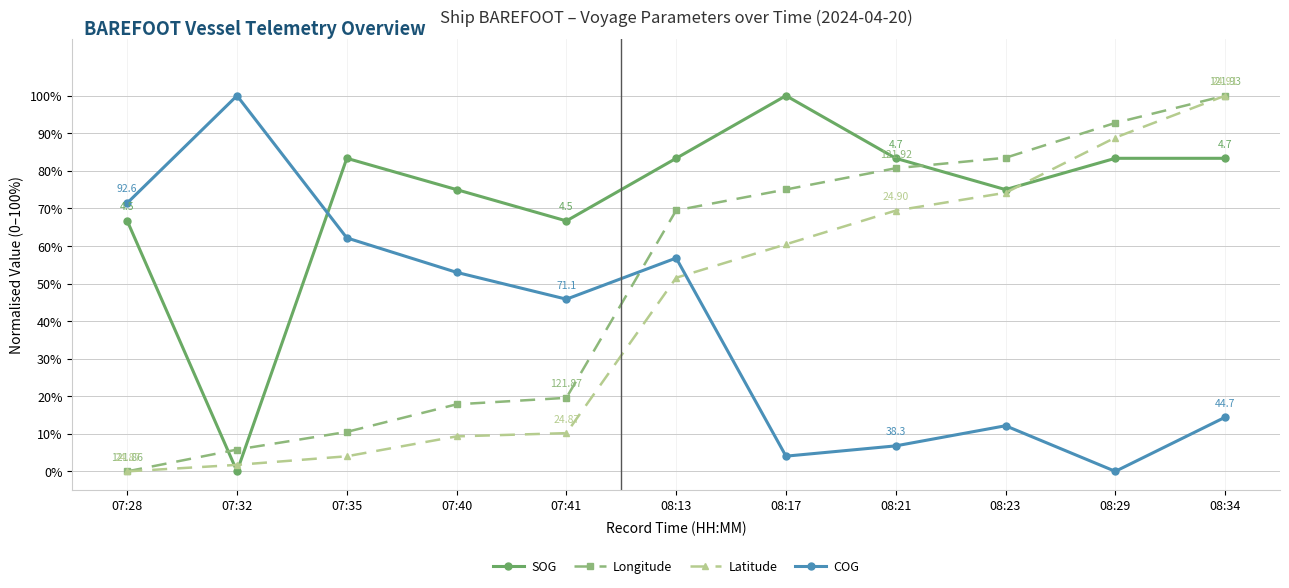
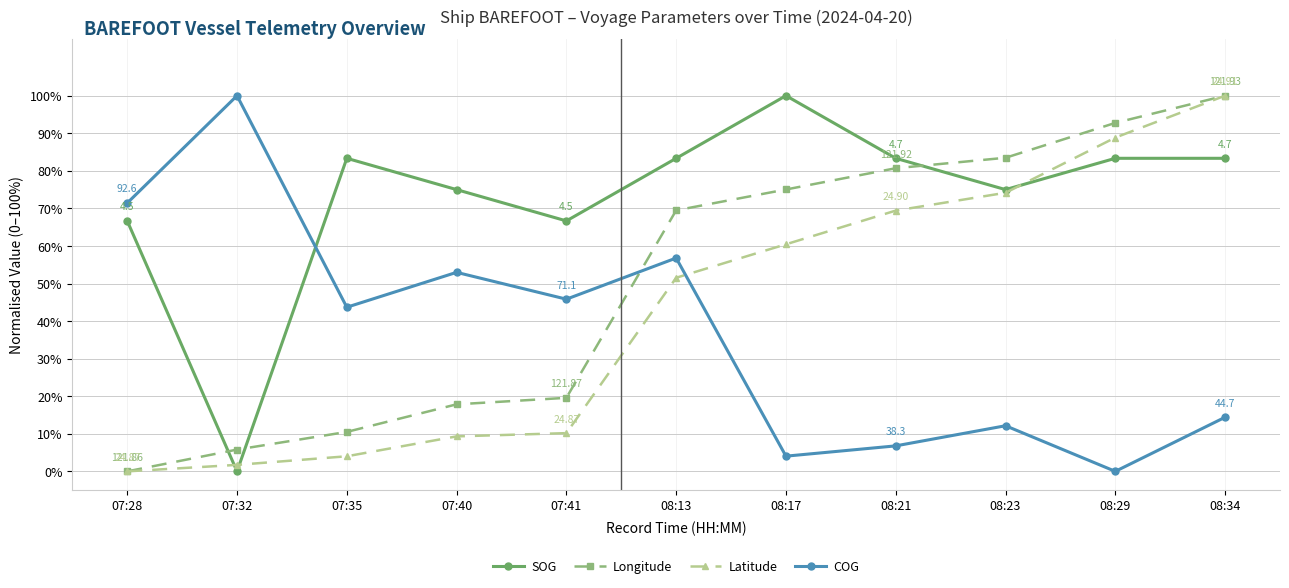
COG, 07:35: 62% -> 44%
